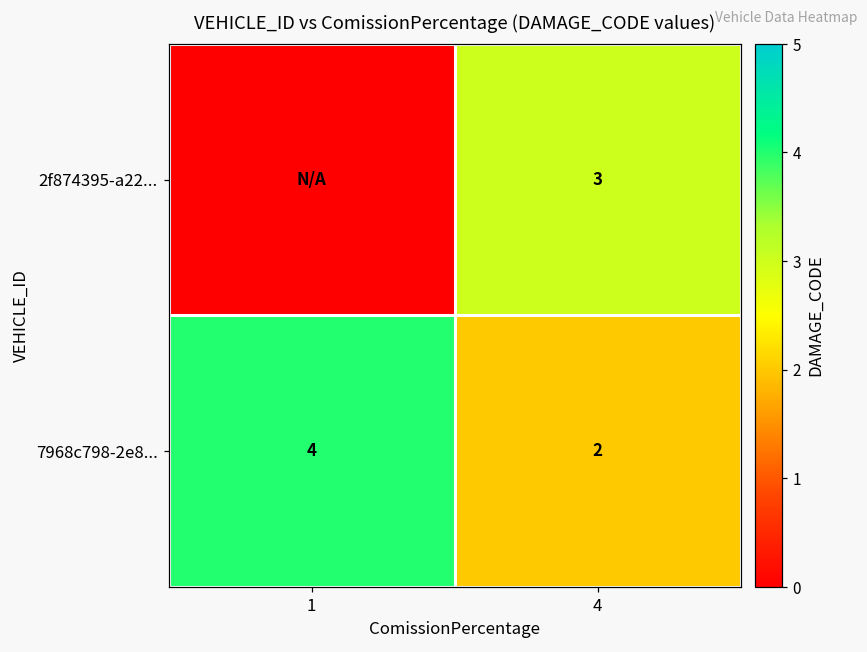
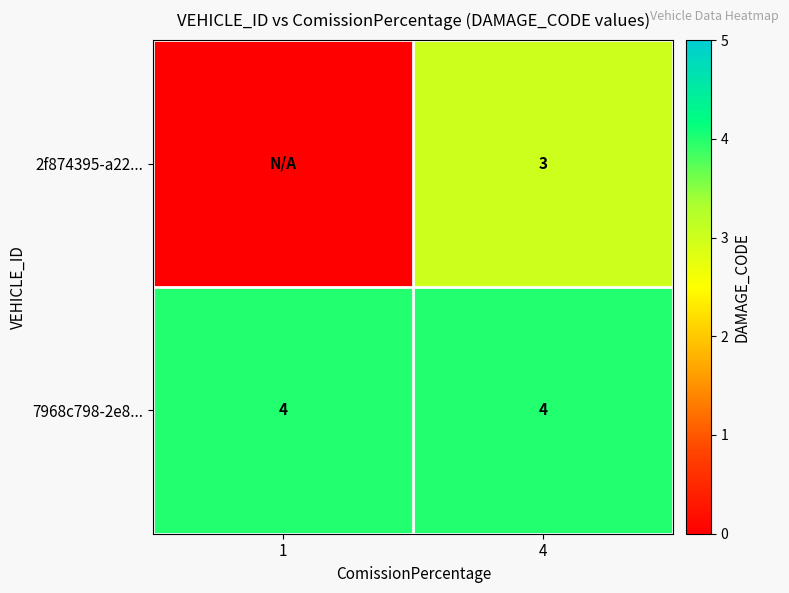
7968c798-2e8..., 4: 2 -> 4
